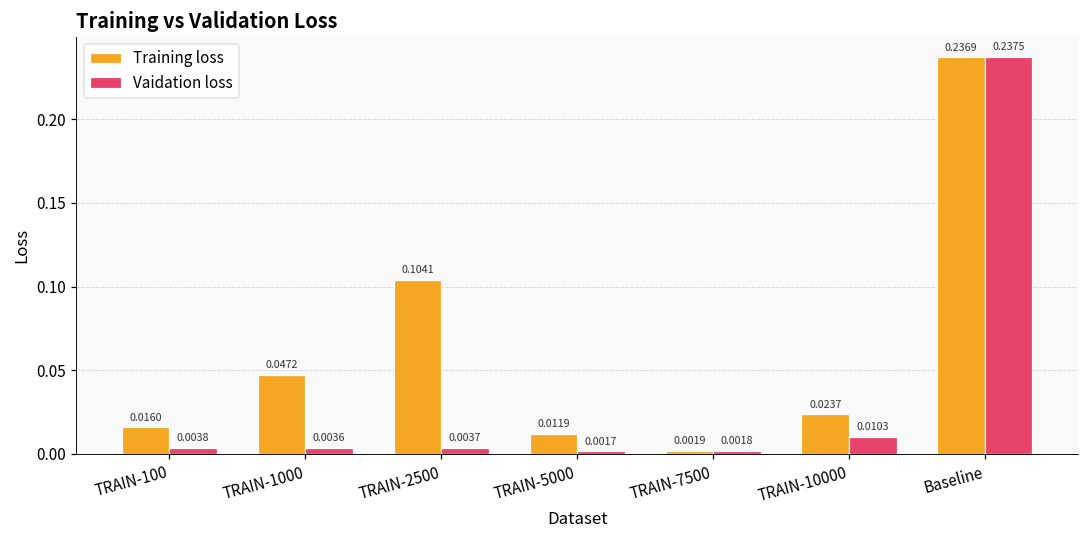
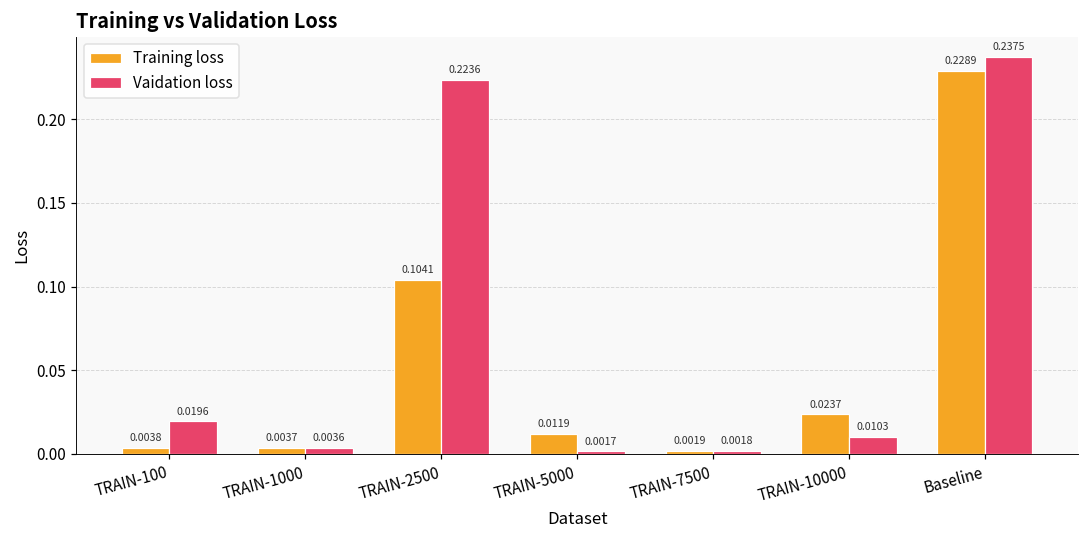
Training loss, TRAIN-100: 0.0160 -> 0.0038
Vaidation loss, TRAIN-100: 0.0038 -> 0.0196
Training loss, TRAIN-1000: 0.0472 -> 0.0037
Vaidation loss, TRAIN-2500: 0.0037 -> 0.2236
Training loss, Baseline: 0.2369 -> 0.2289
